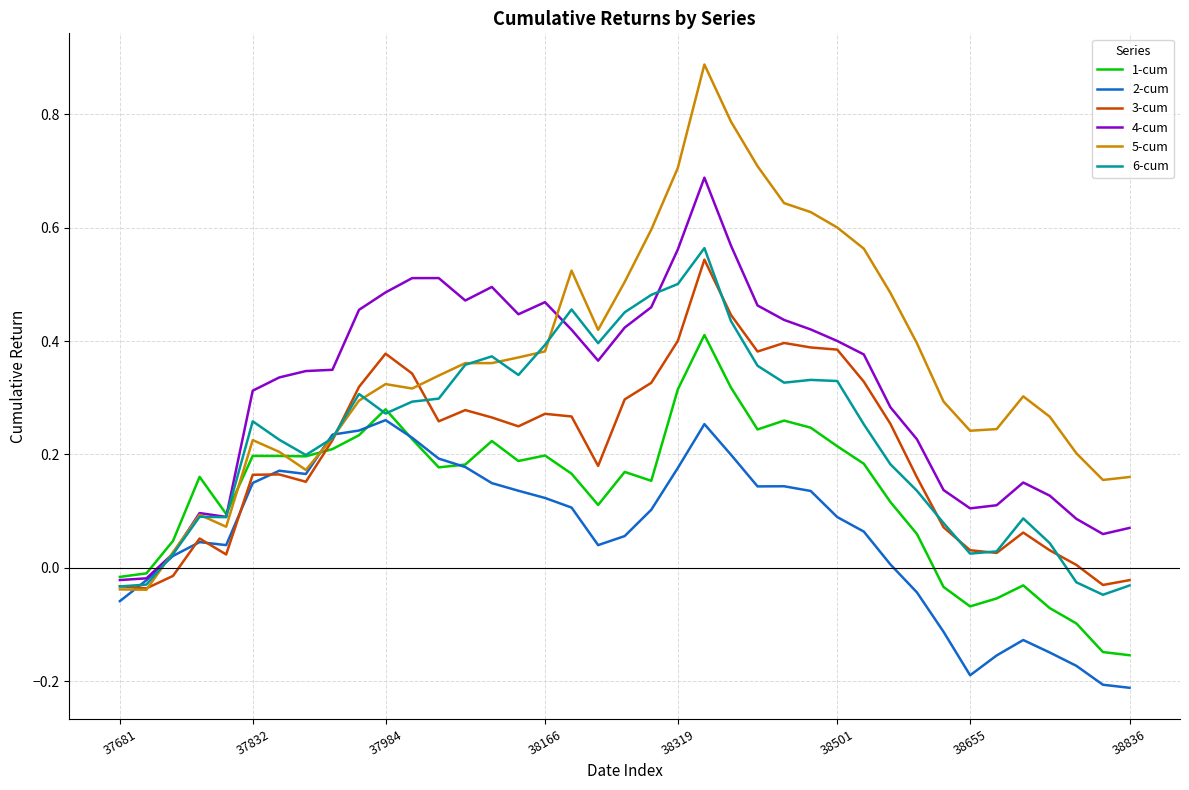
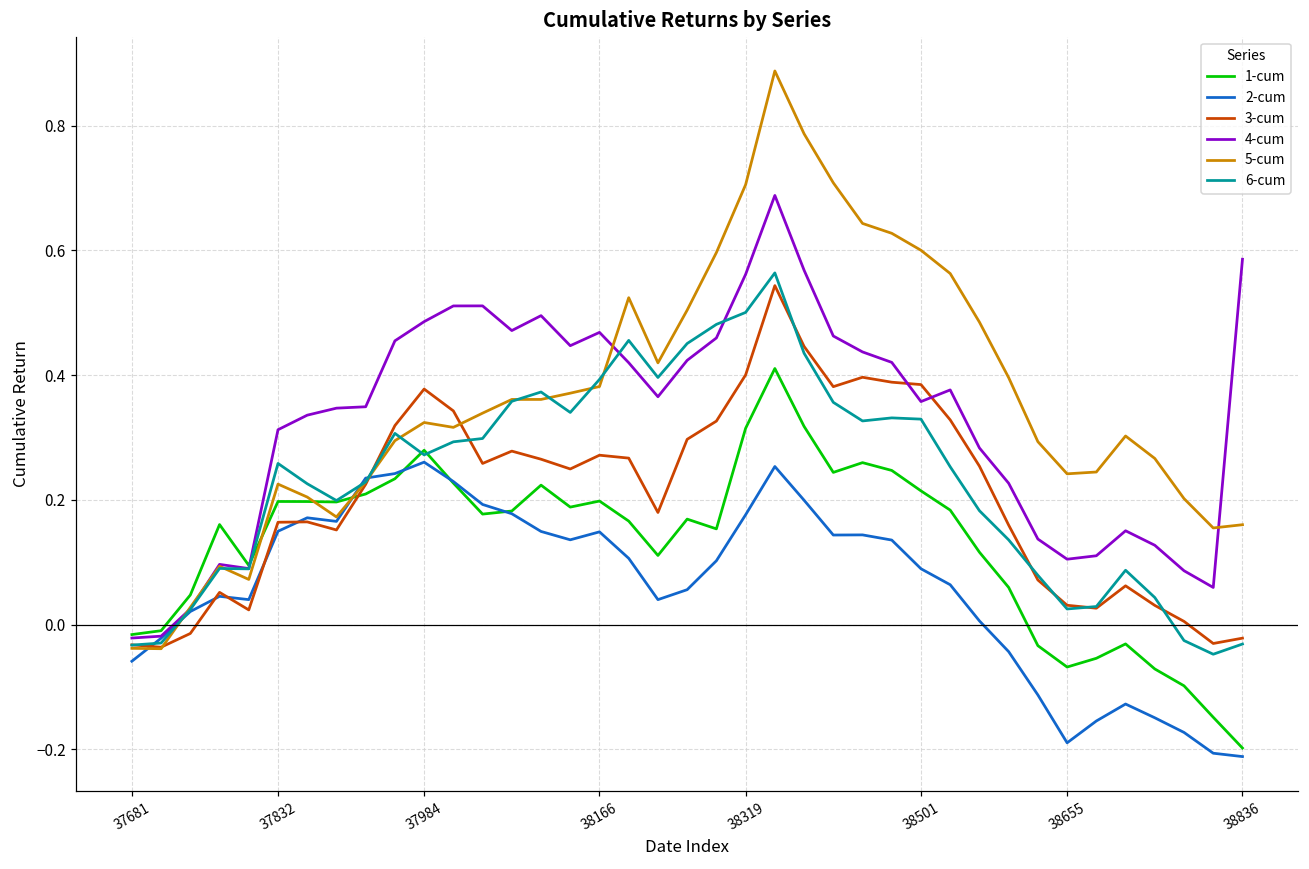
2-cum, 38166: 0.12 -> 0.15
4-cum, 38501: 0.40 -> 0.36
1-cum, 38836: -0.15 -> -0.20
4-cum, 38836: 0.07 -> 0.59
